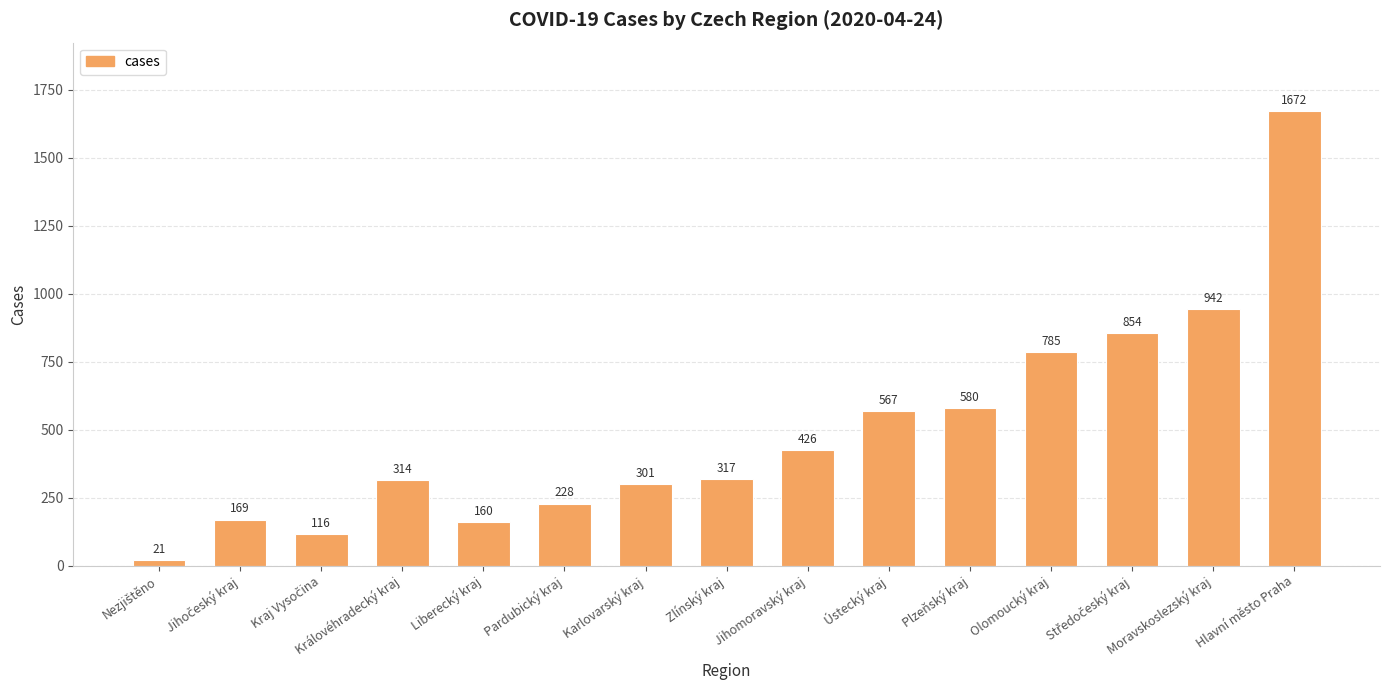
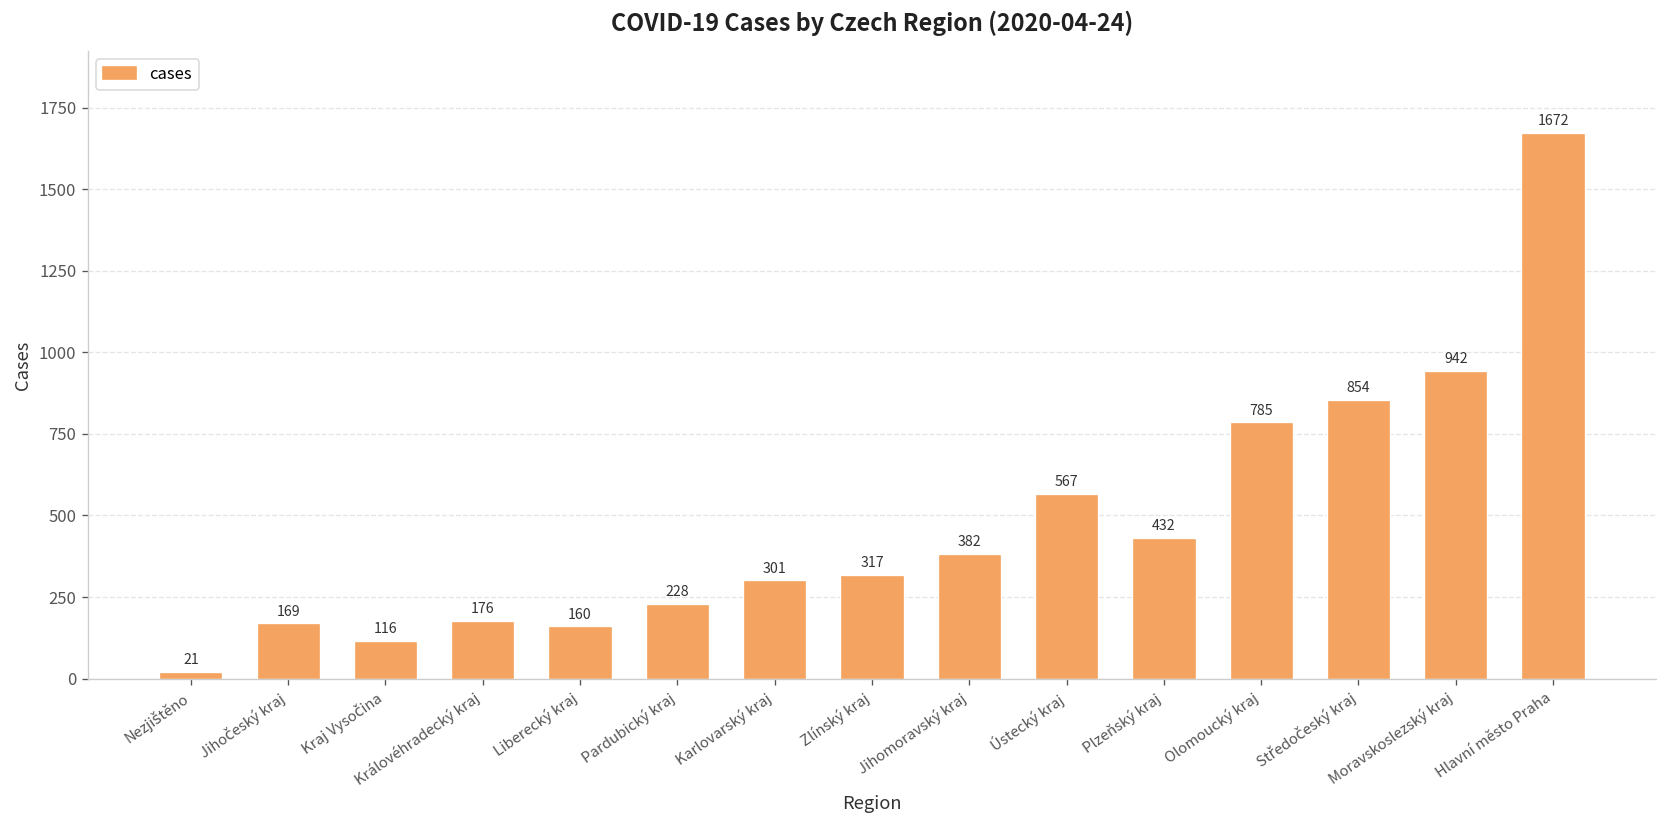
Královéhradecký kraj: 314 -> 176
Jihomoravský kraj: 426 -> 382
Plzeňský kraj: 580 -> 432
